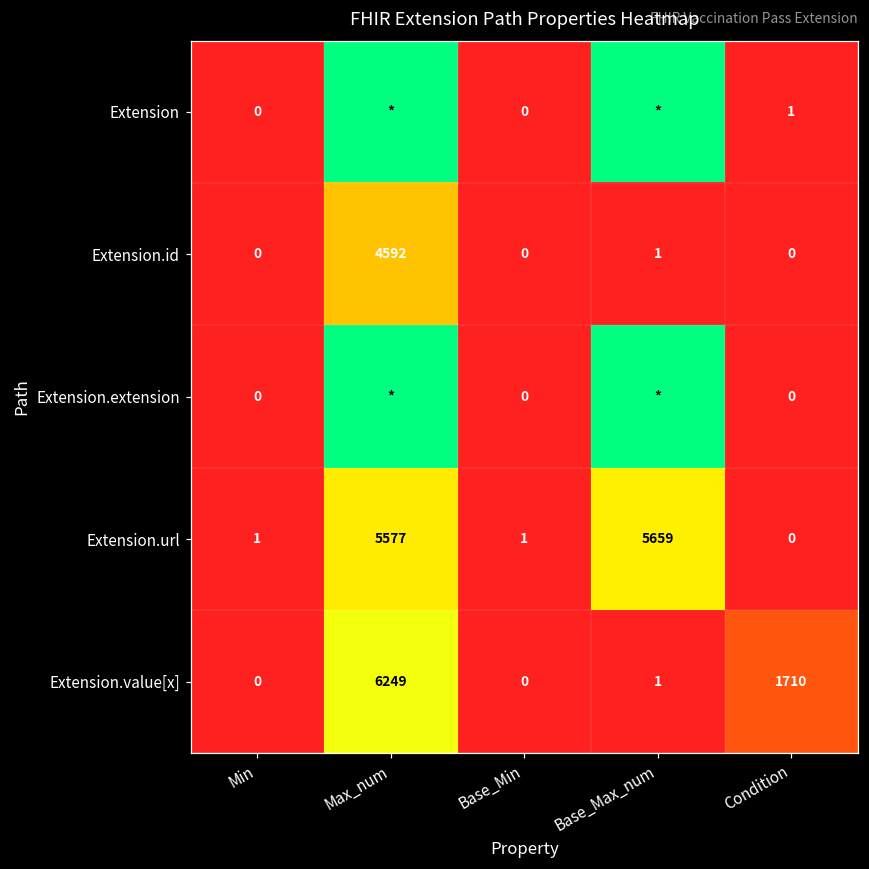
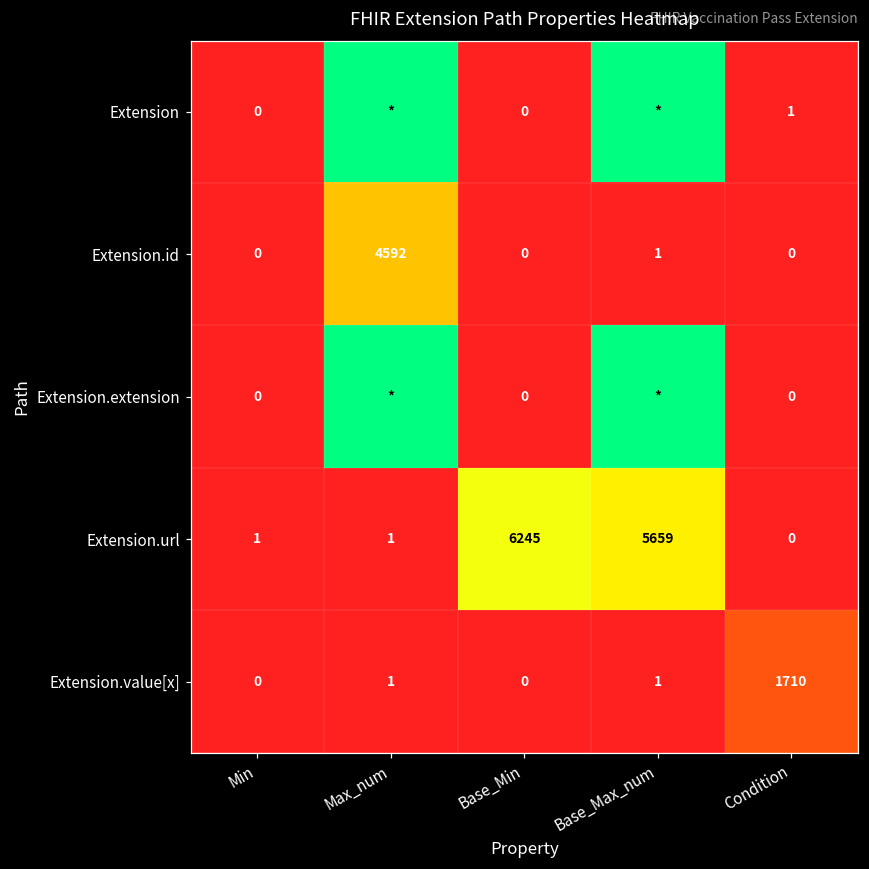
Extension.url, Max_num: 5577 -> 1
Extension.url, Base_Min: 1 -> 6245
Extension.value[x], Max_num: 6249 -> 1
